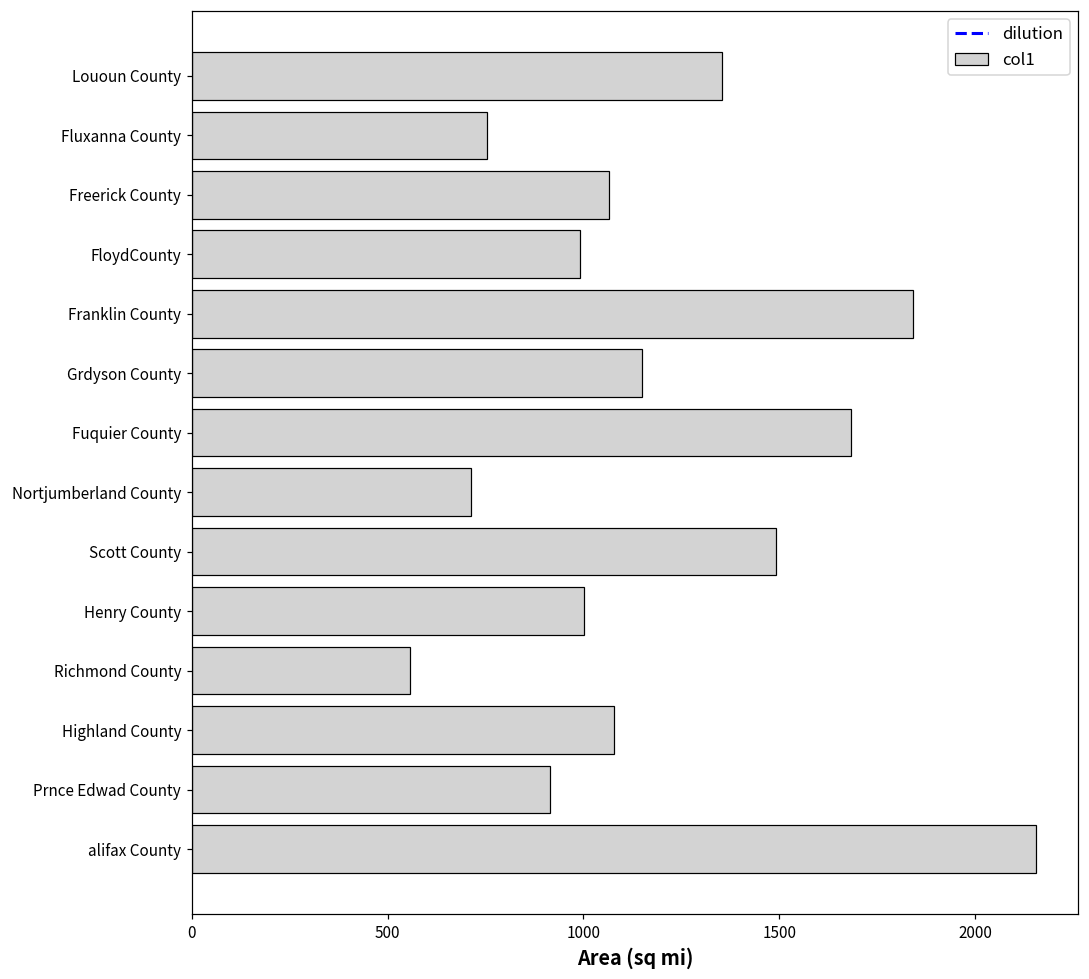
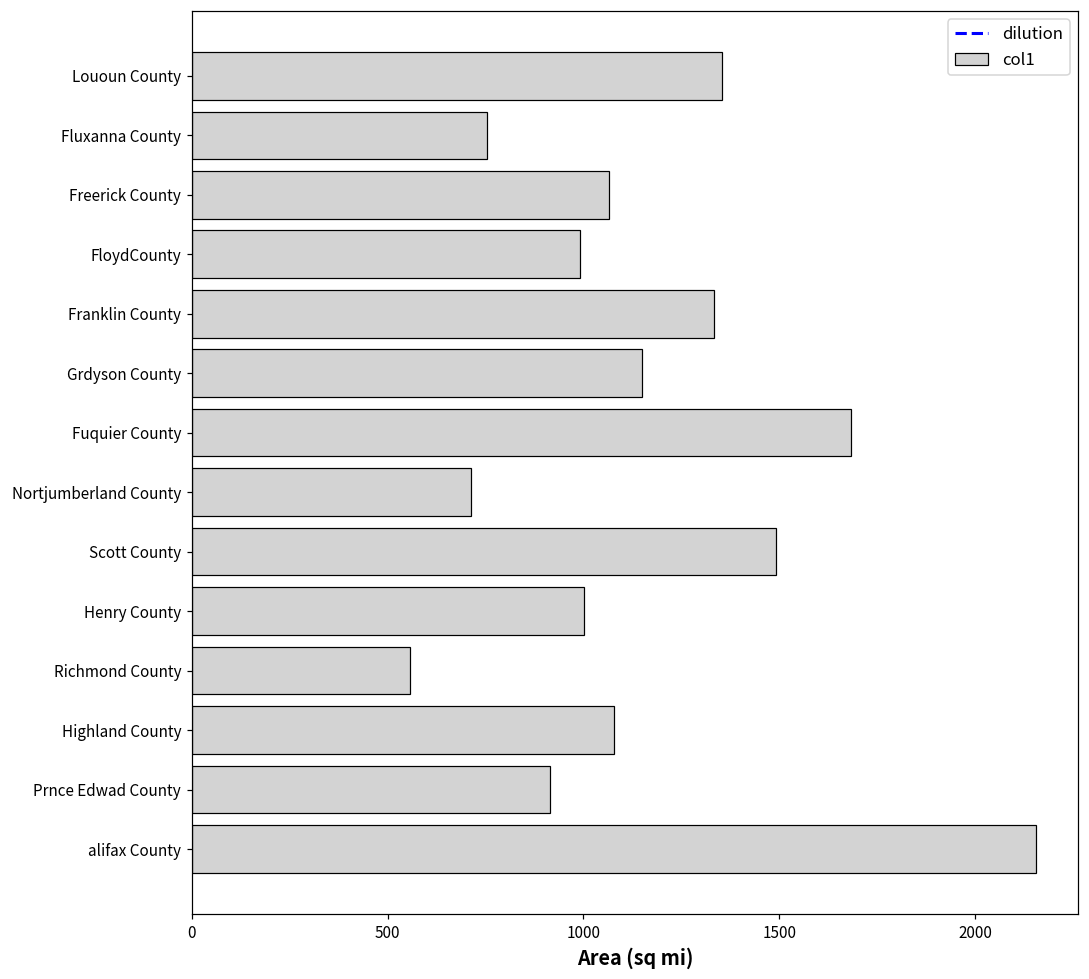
Franklin County: 1840 -> 1330
